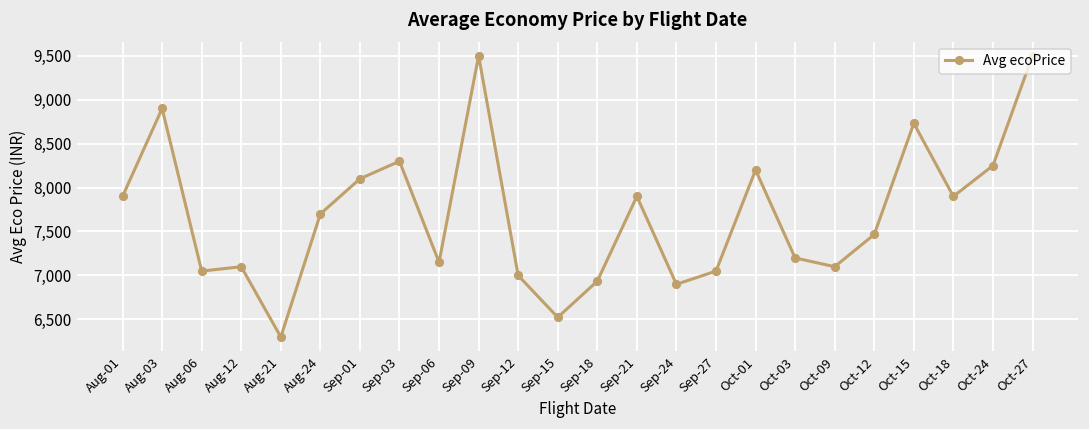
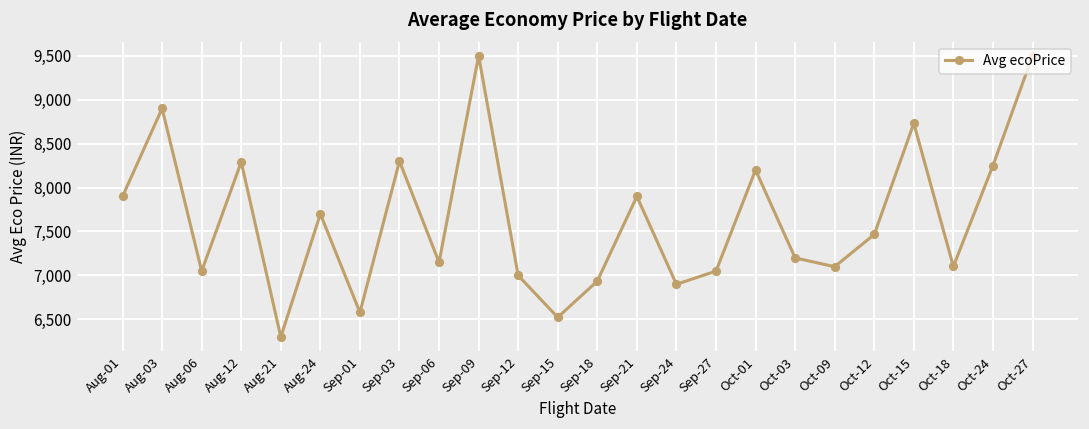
Aug-12: 7,100 -> 8,300
Sep-01: 8,100 -> 6,600
Oct-18: 7,900 -> 7,100
